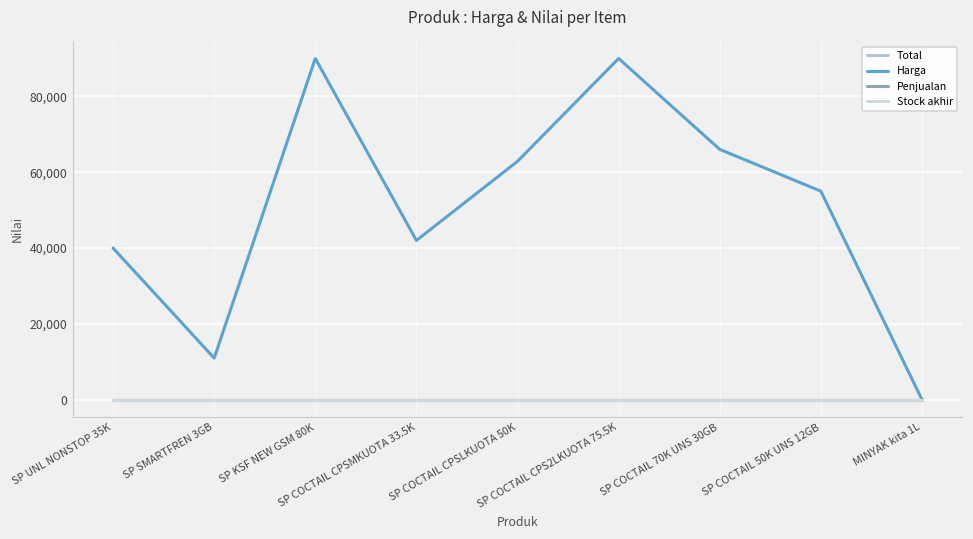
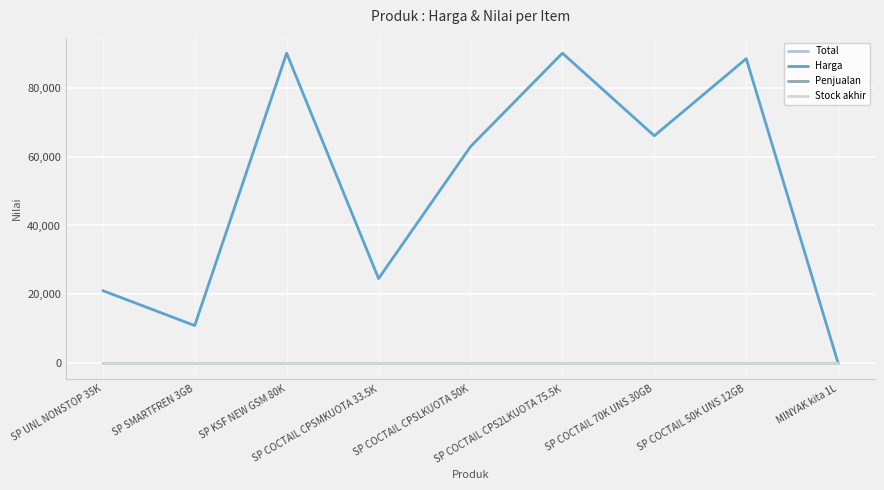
Harga, SP UNL NONSTOP 35K: 40,000 -> 21,000
Harga, SP COCTAIL CPSMKUOTA 33.5K: 42,000 -> 25,000
Harga, SP COCTAIL 50K UNS 12GB: 55,000 -> 88,000
